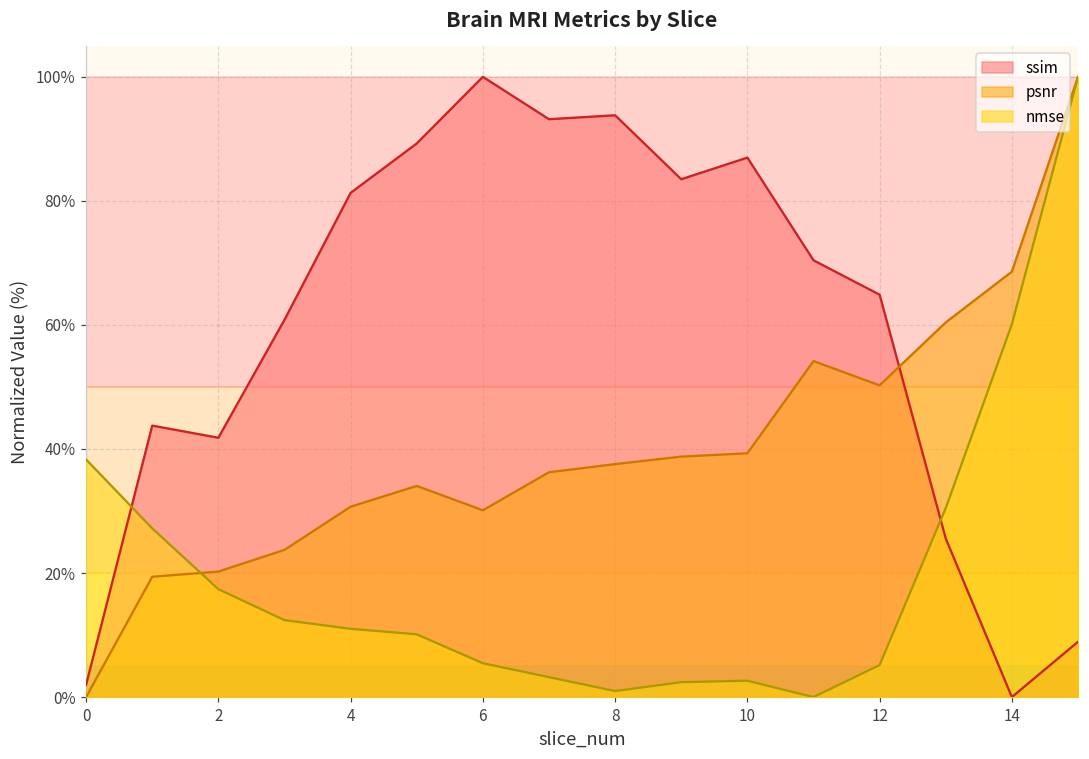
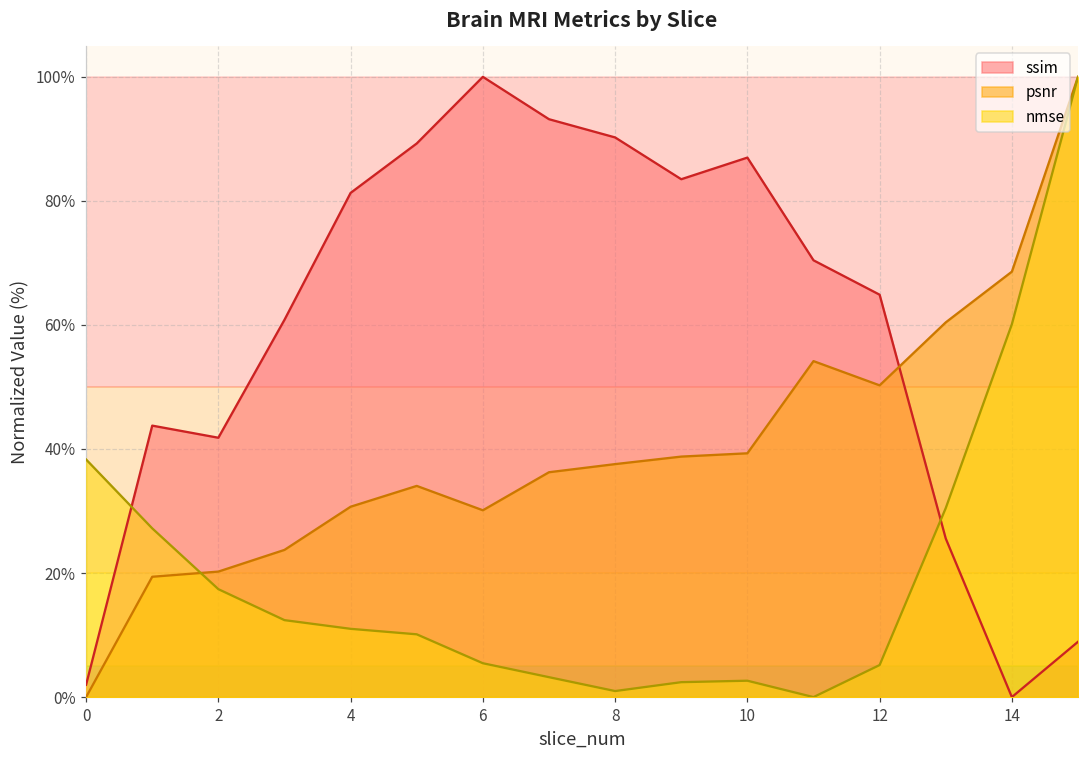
ssim, 8: 94% -> 90%
